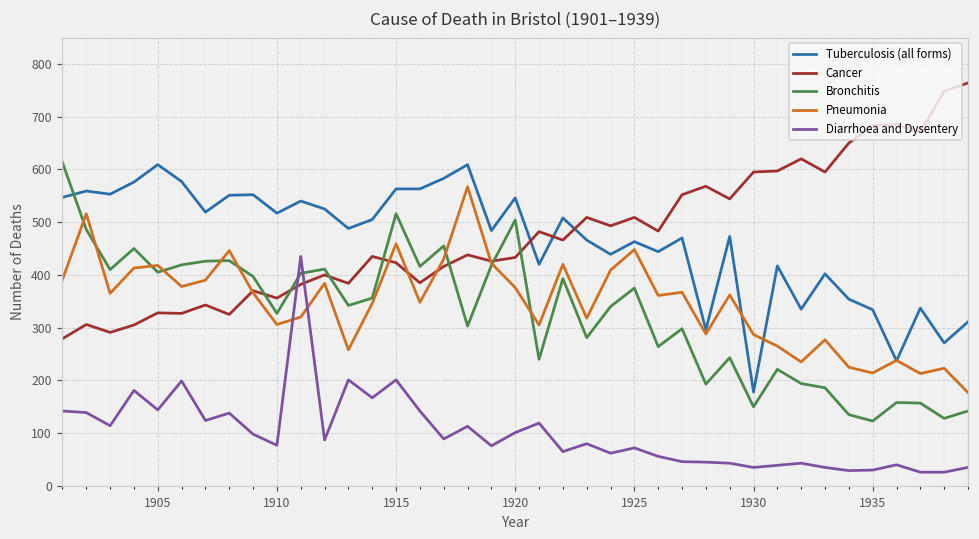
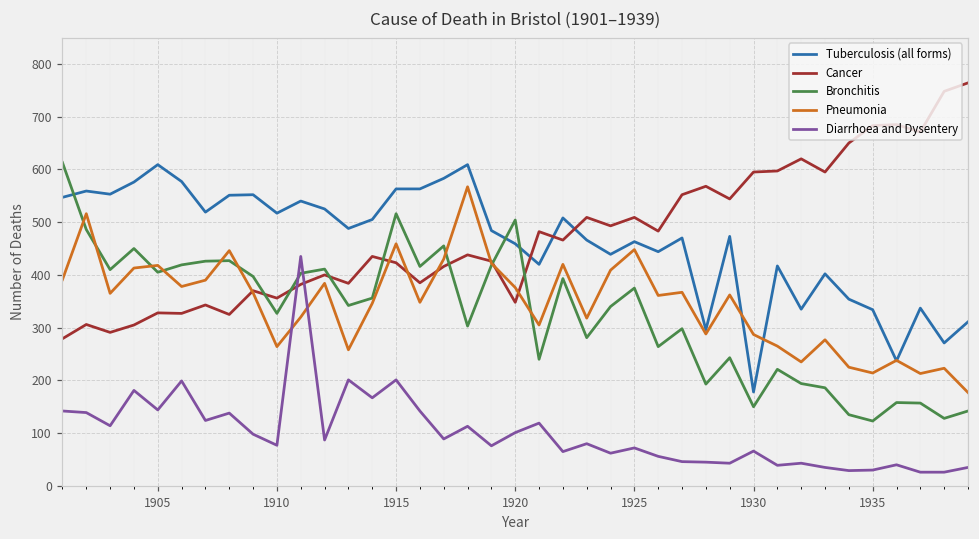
Pneumonia, 1910: 310 -> 260
Tuberculosis (all forms), 1920: 550 -> 460
Cancer, 1920: 430 -> 350
Diarrhoea and Dysentery, 1930: 40 -> 70
